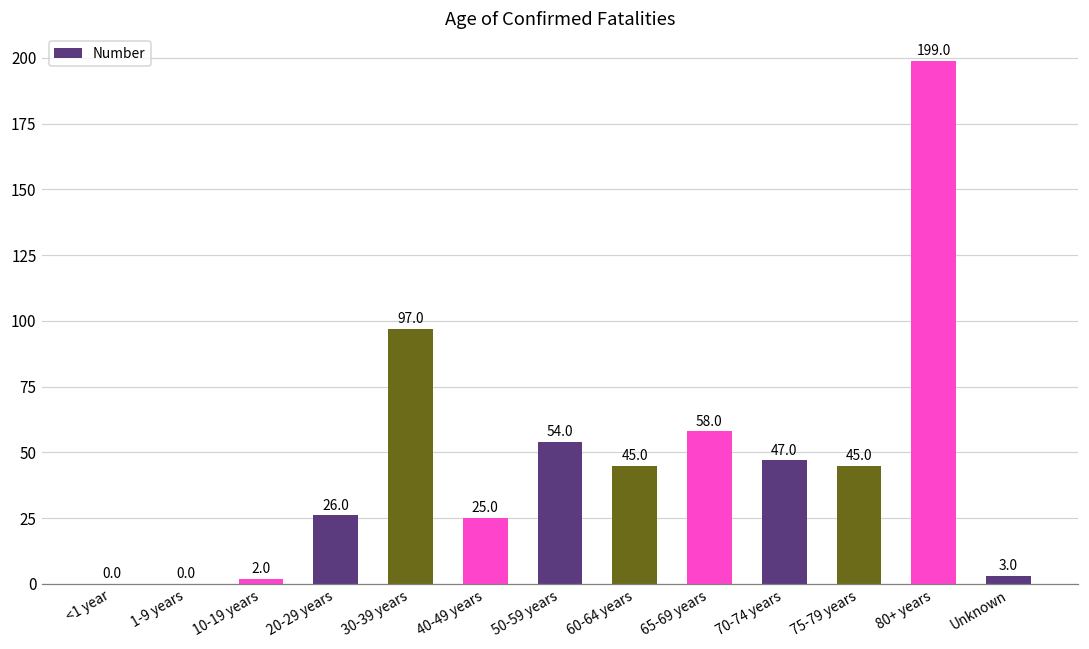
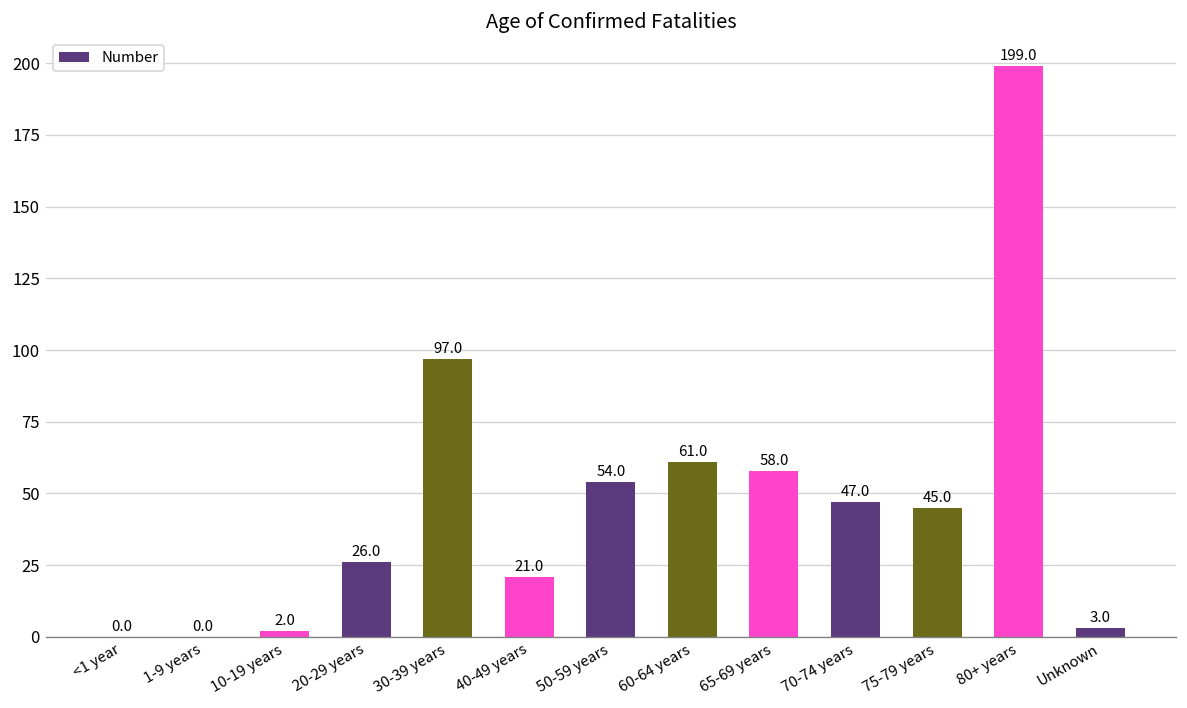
40-49 years: 25.0 -> 21.0
60-64 years: 45.0 -> 61.0
